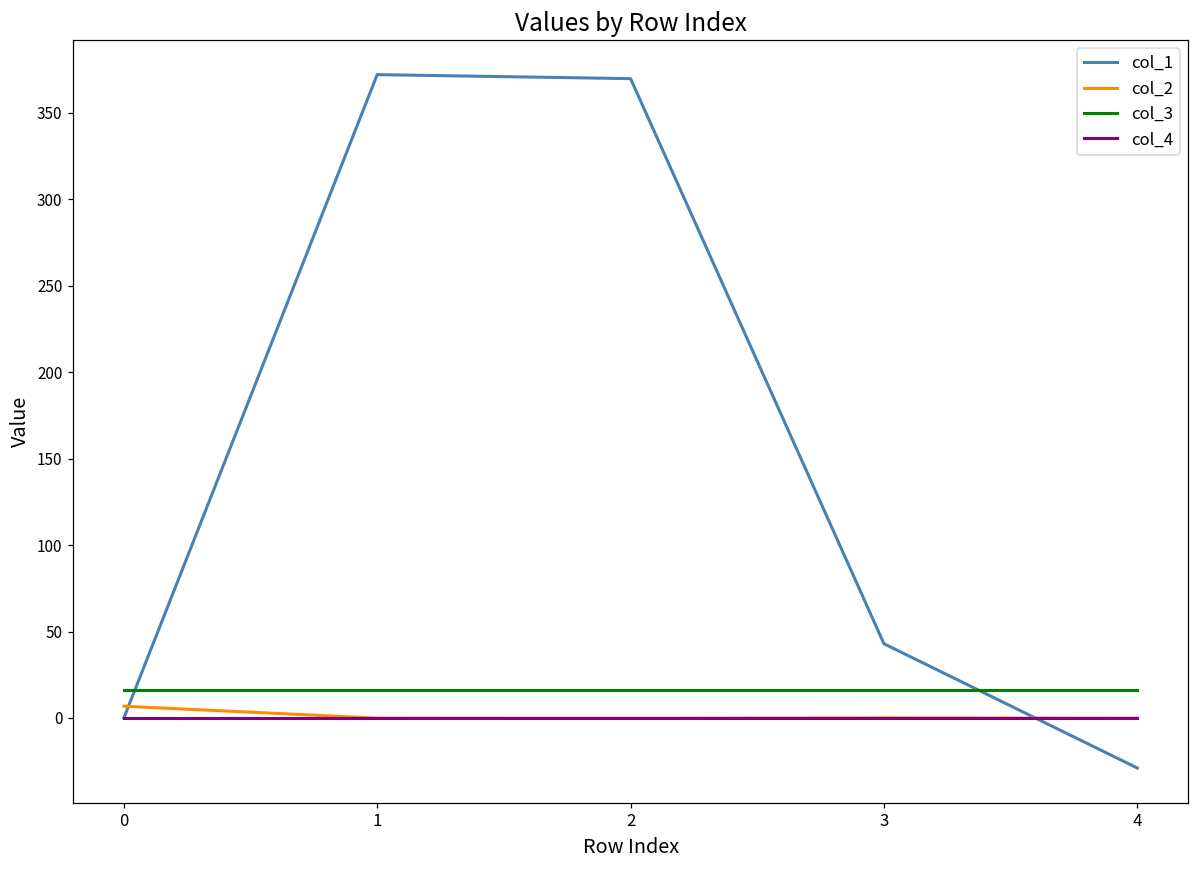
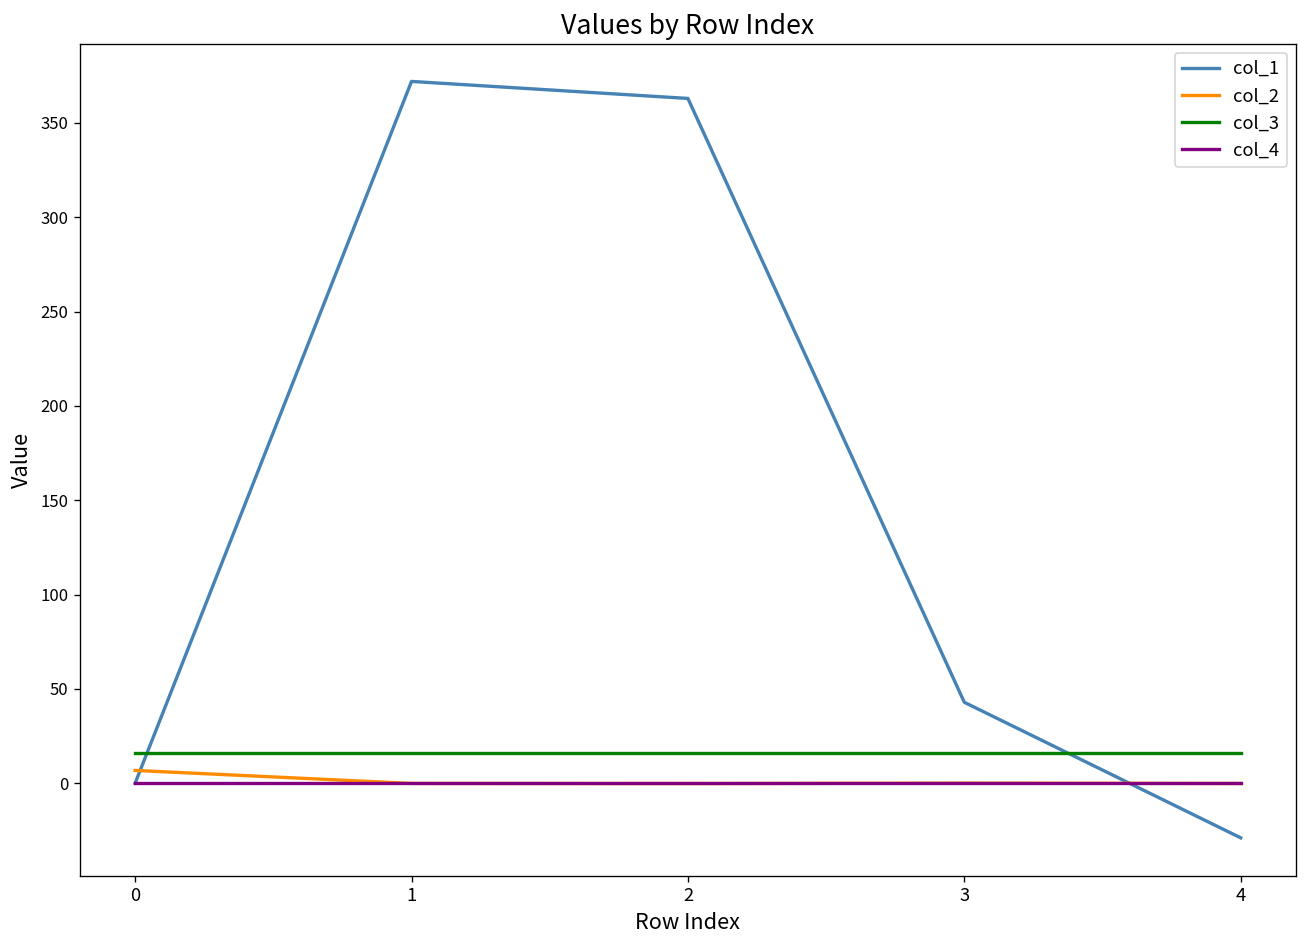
col_1, 2: 370 -> 363
